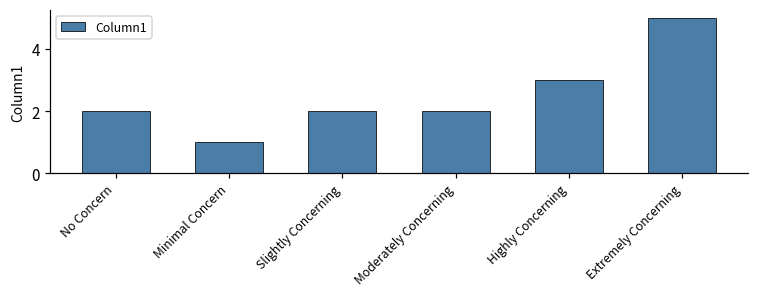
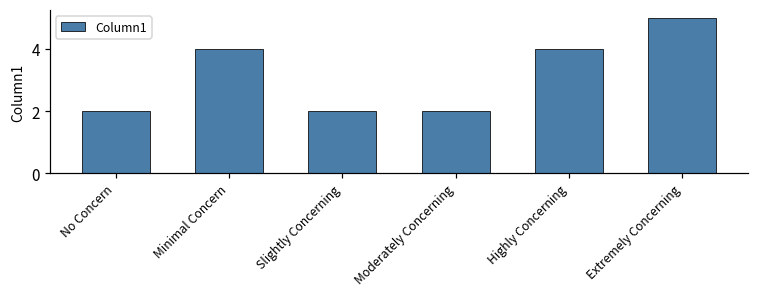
Minimal Concern: 1 -> 4
Highly Concerning: 3 -> 4
